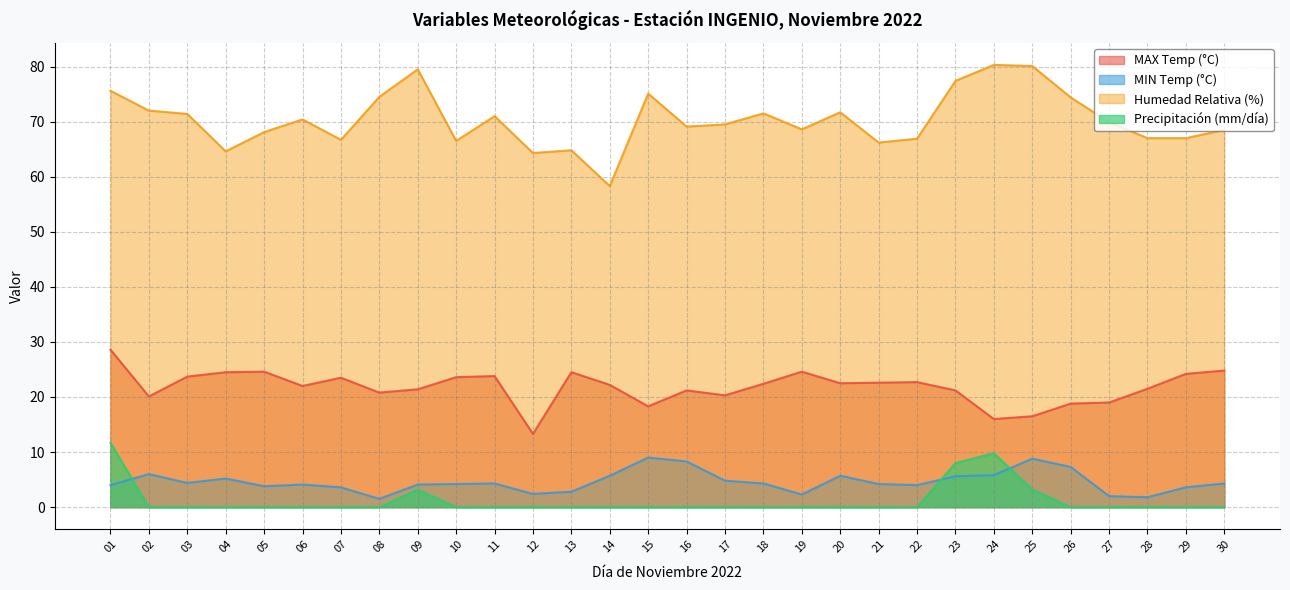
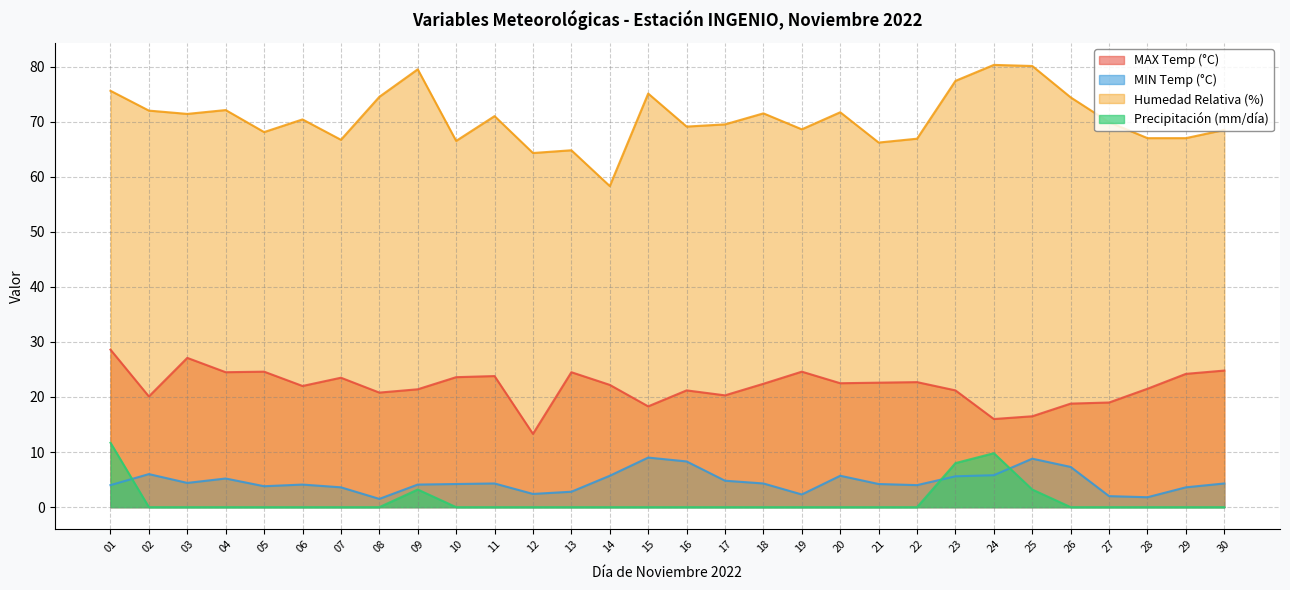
MAX Temp (°C), 03: 24 -> 27
Humedad Relativa (%), 04: 65 -> 72
